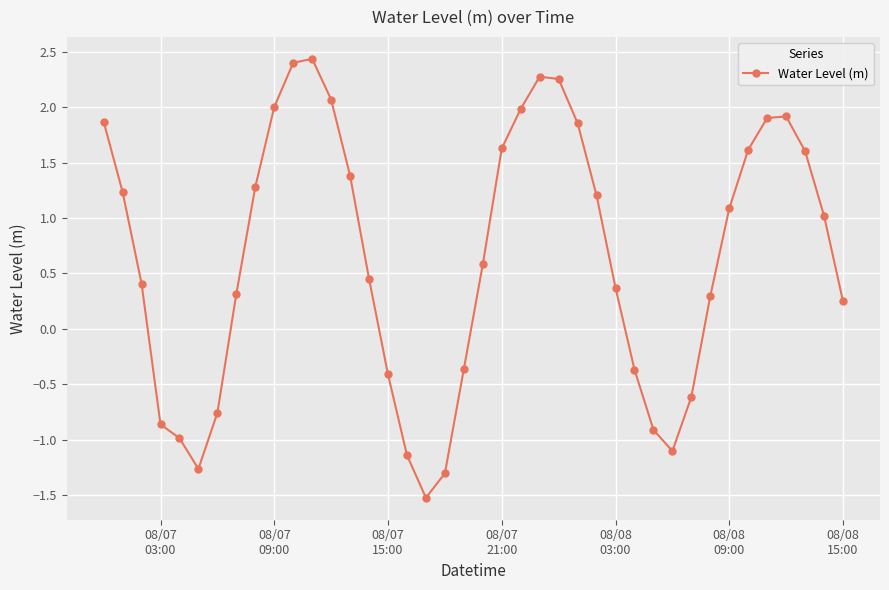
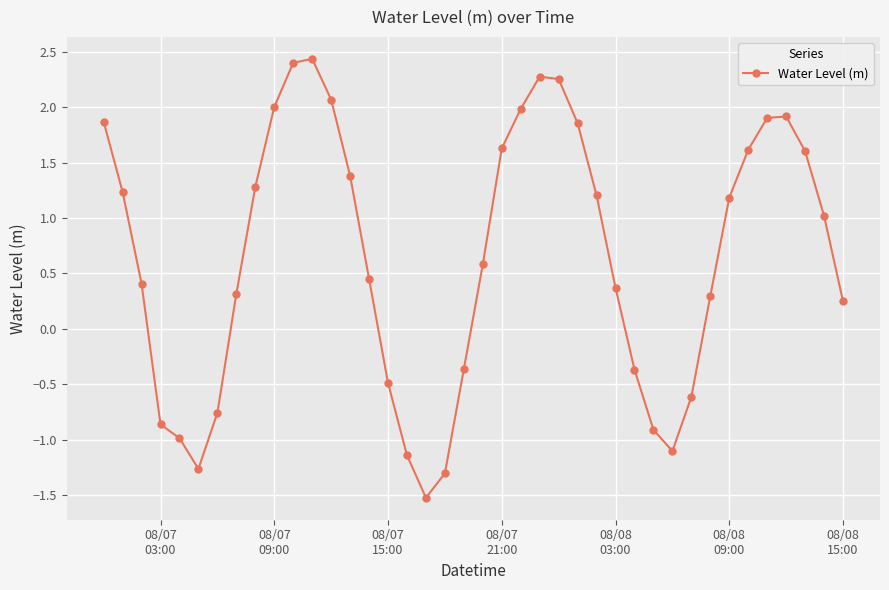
08/07 15:00: -0.41 -> -0.49
08/08 09:00: 1.09 -> 1.18
